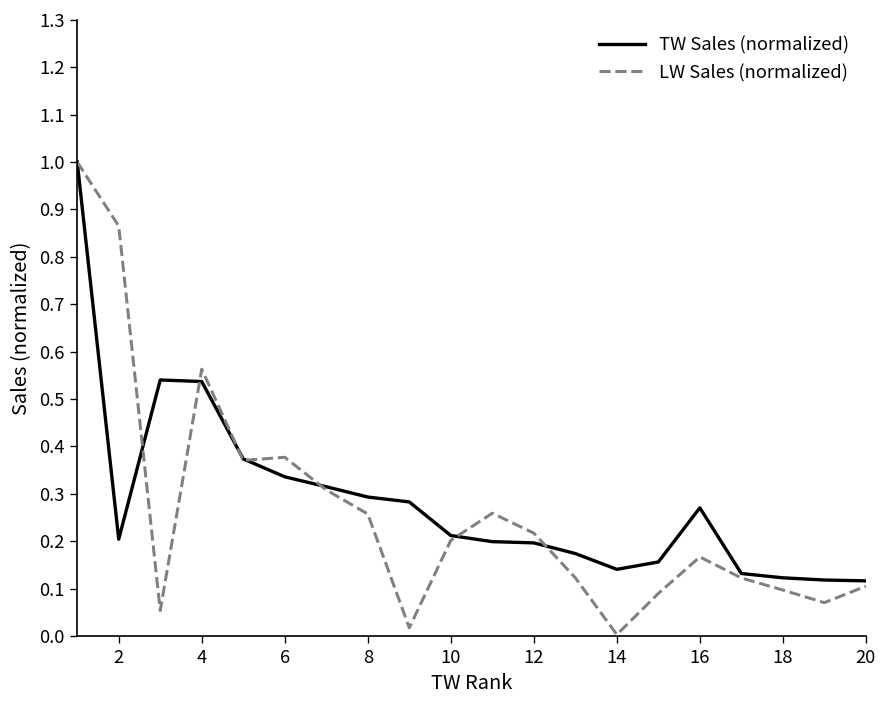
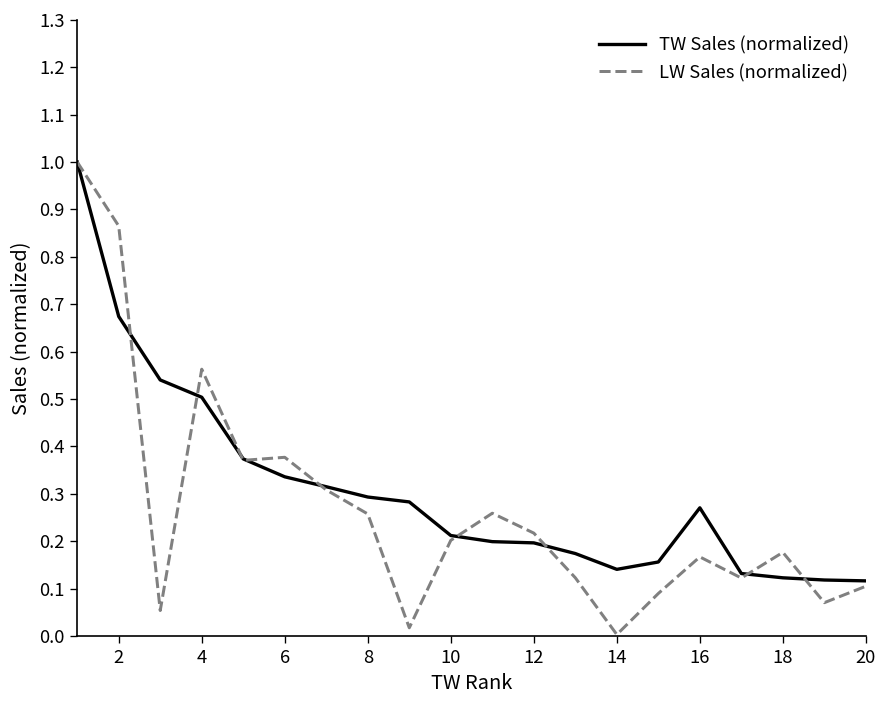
TW Sales (normalized), 2: 0.20 -> 0.67
TW Sales (normalized), 4: 0.54 -> 0.50
LW Sales (normalized), 18: 0.10 -> 0.18
